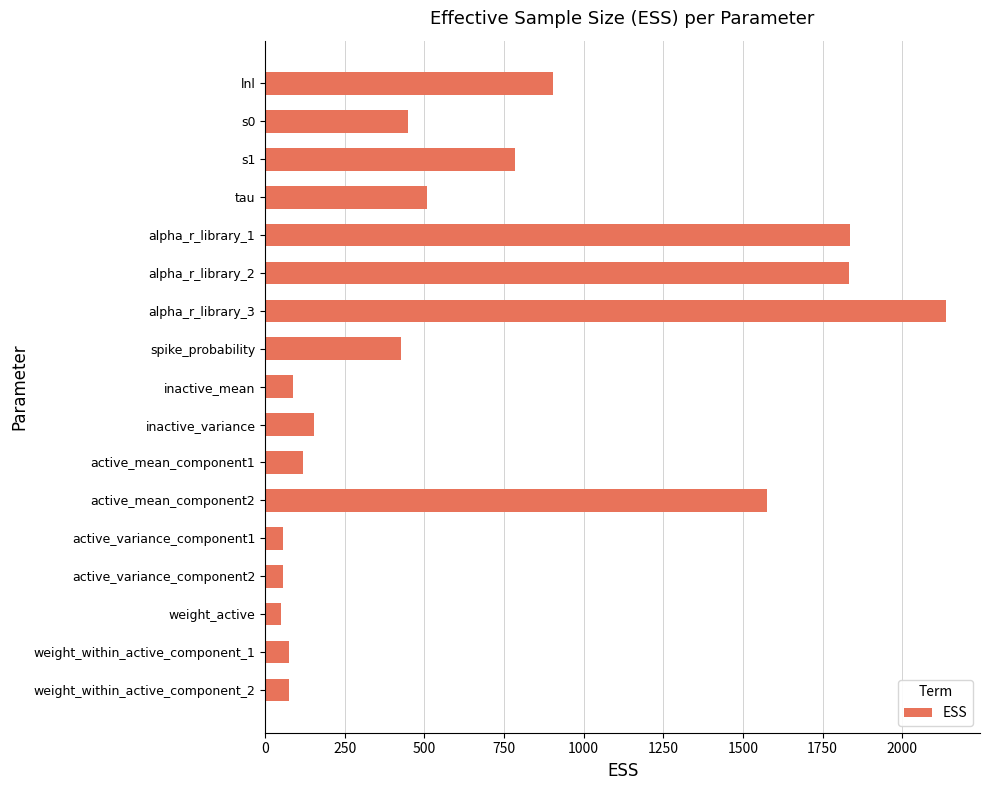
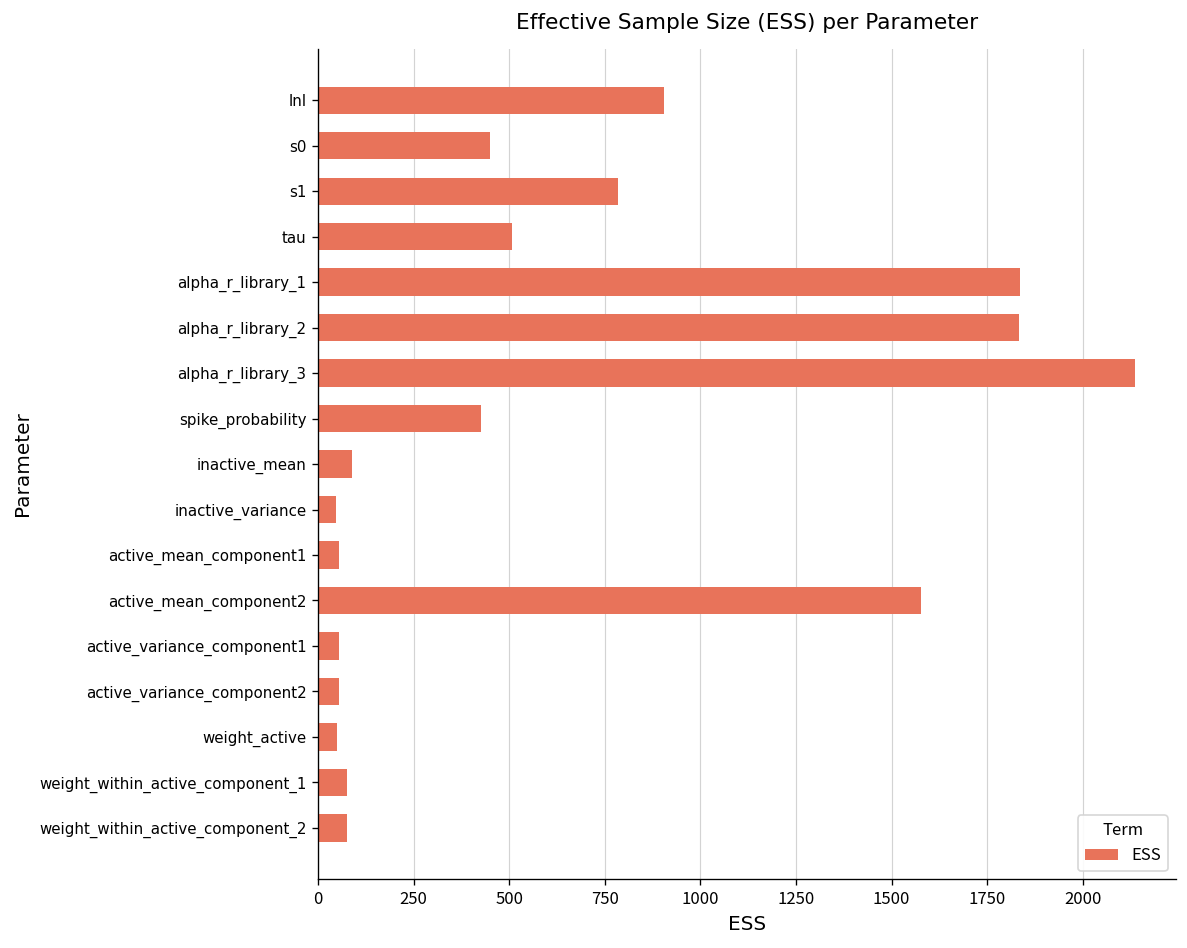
inactive_variance: 150 -> 50
active_mean_component1: 120 -> 60
